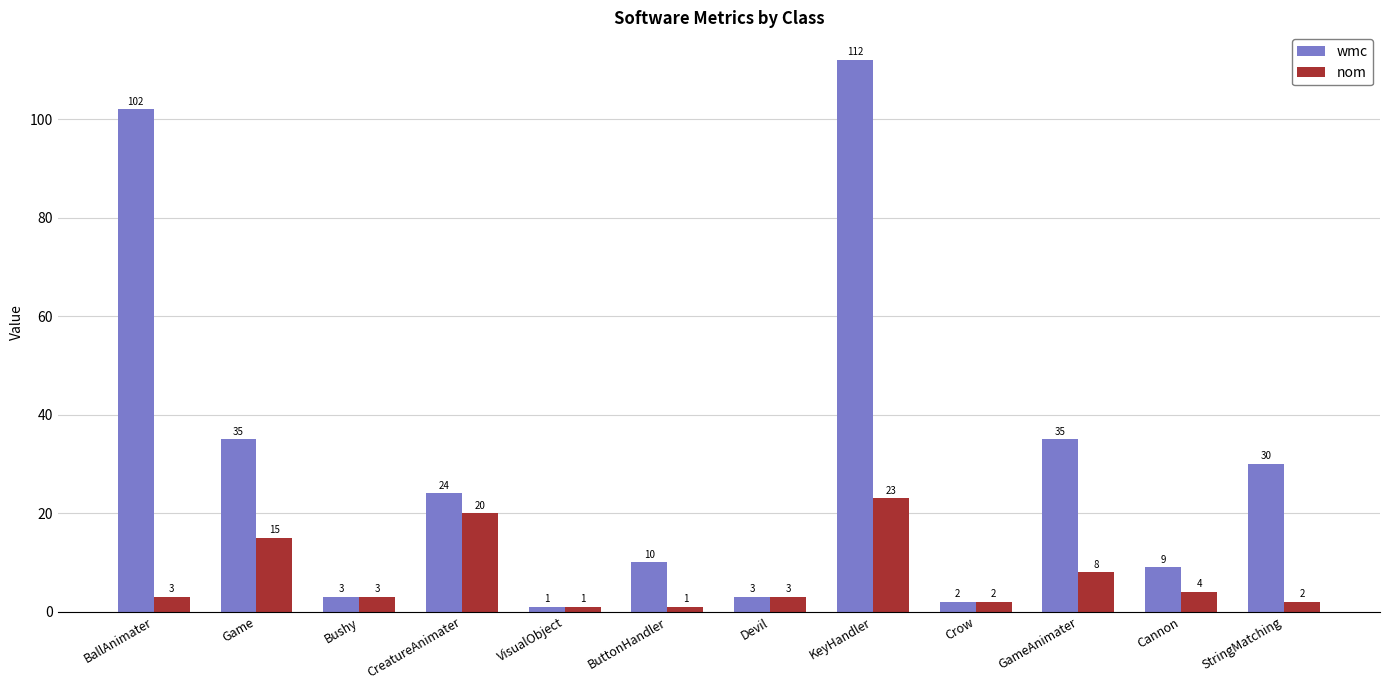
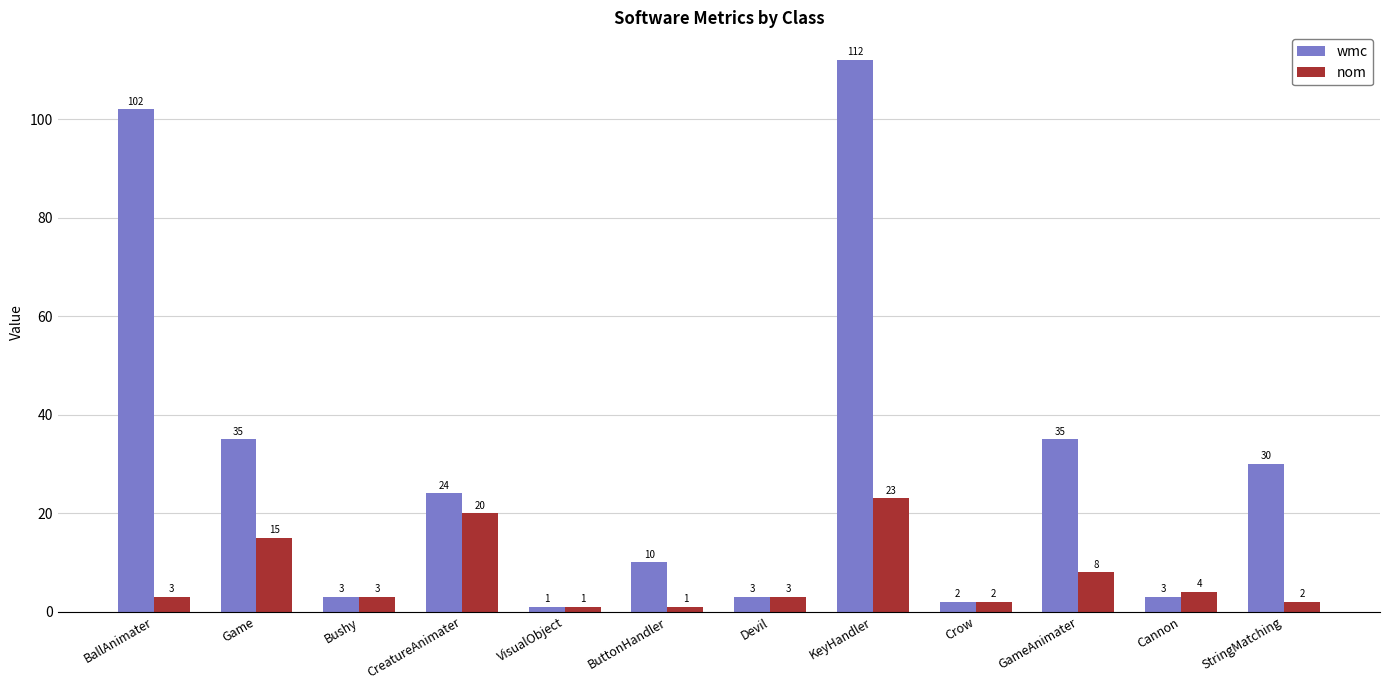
wmc, Cannon: 9 -> 3
